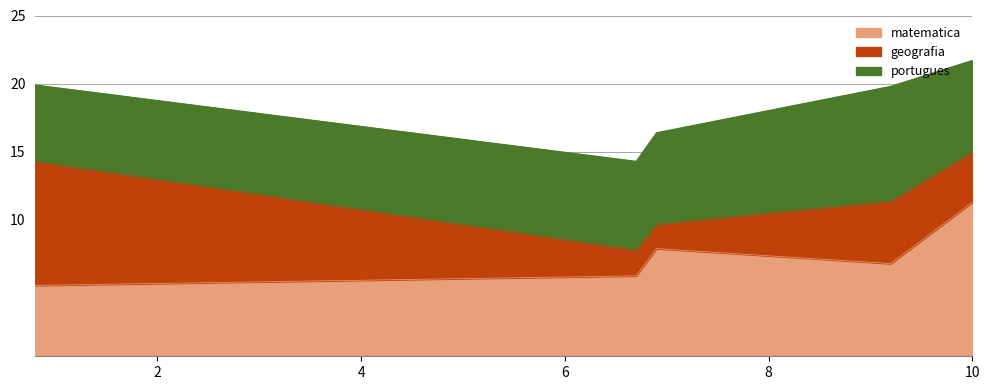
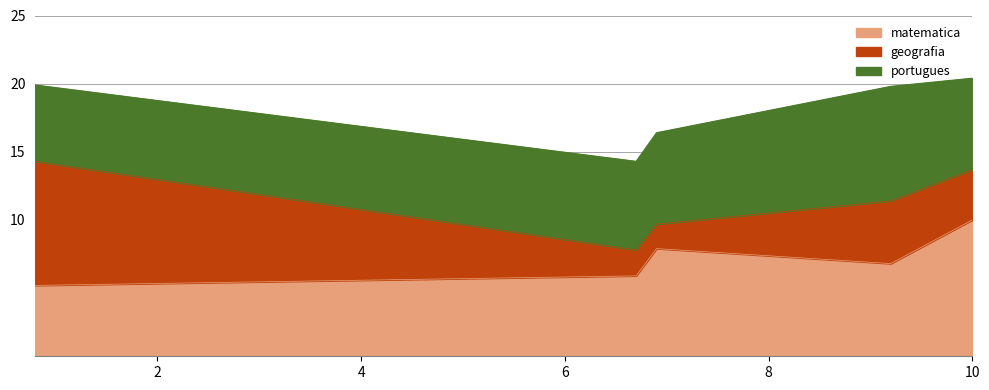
matematica, 10: 11.3 -> 10.0
